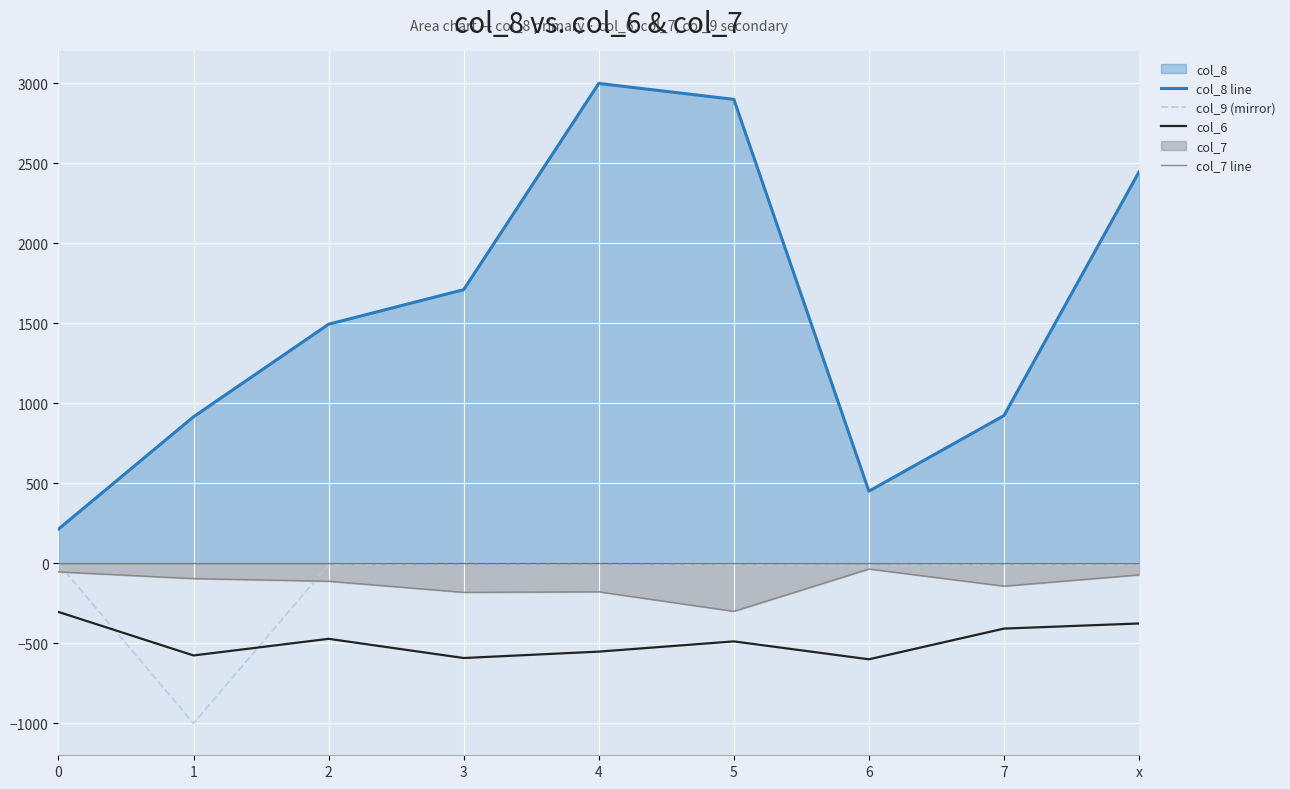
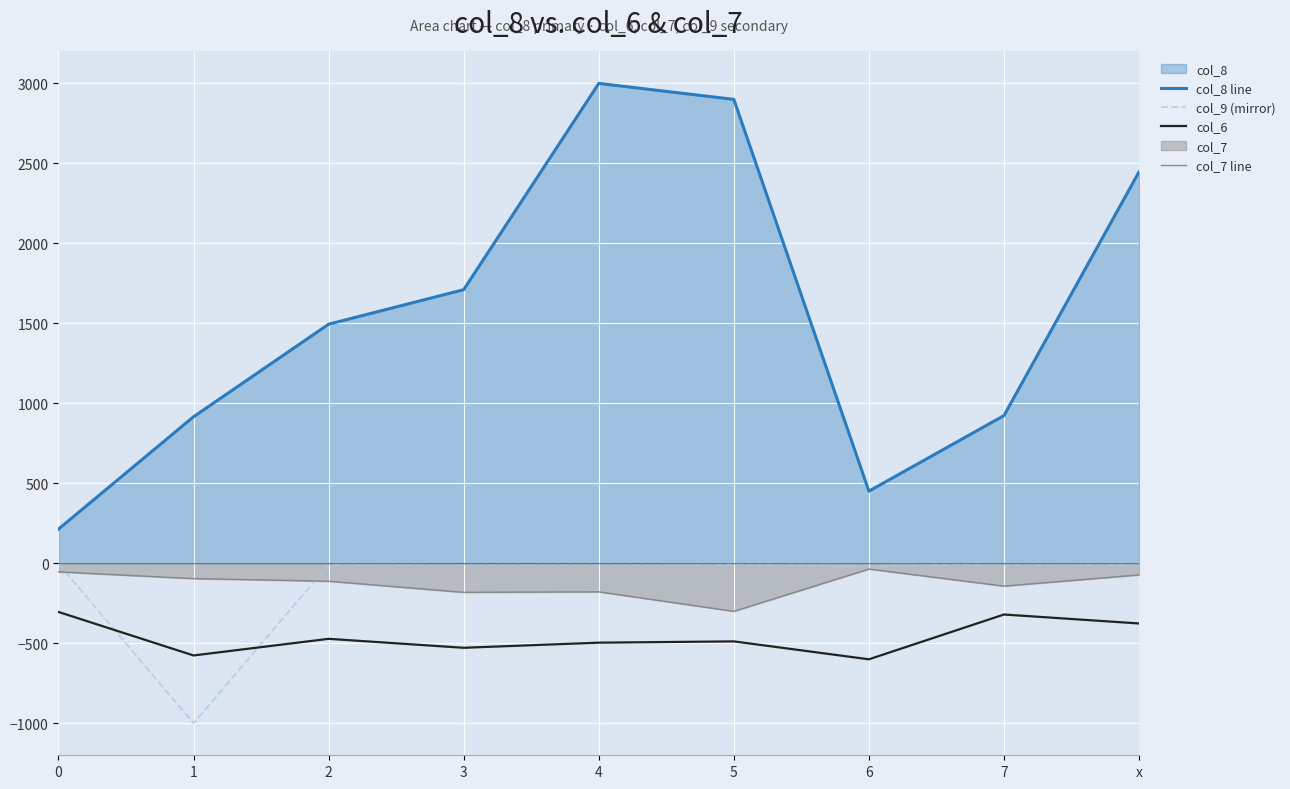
col_6, 3: -590 -> -530
col_6, 4: -550 -> -500
col_6, 7: -410 -> -320
